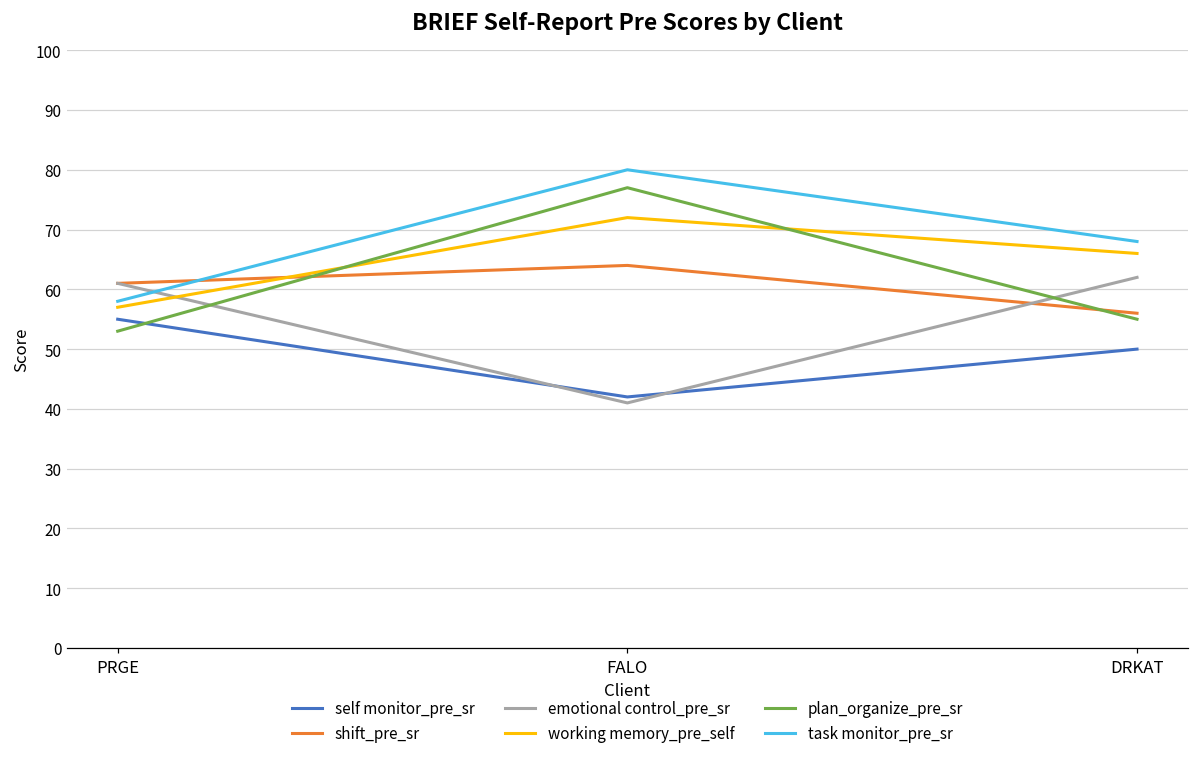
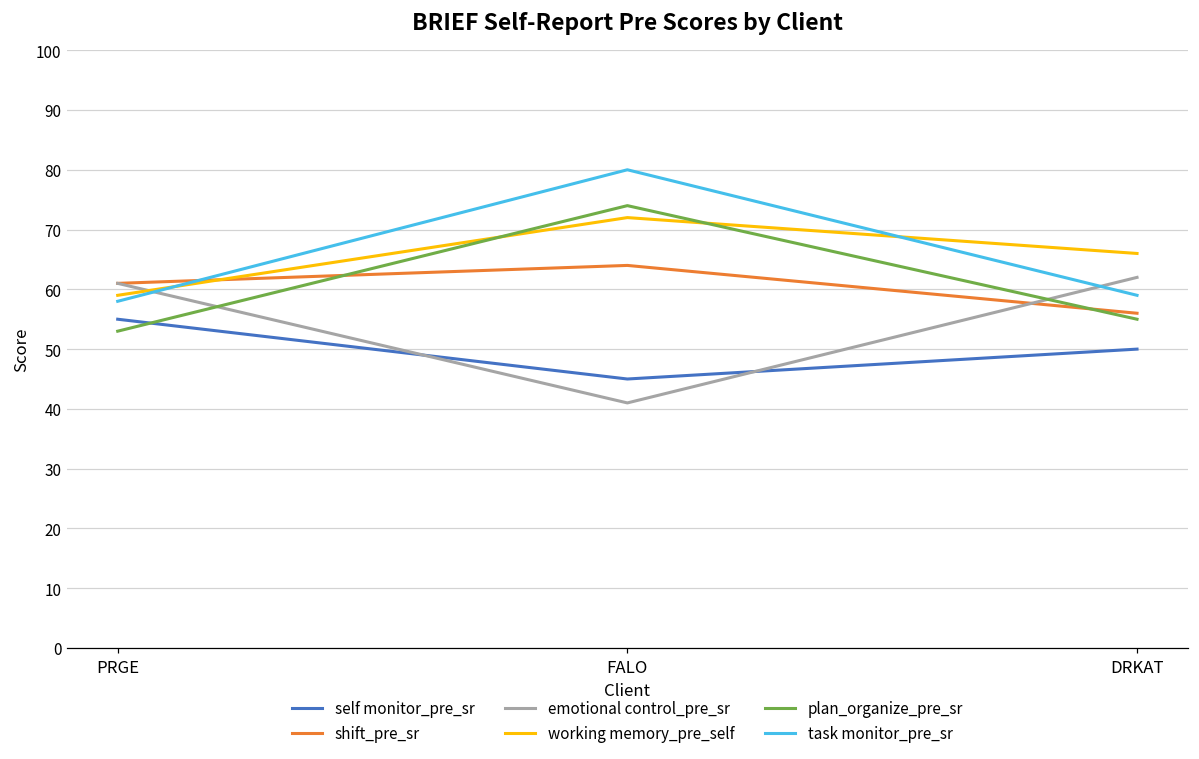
working memory_pre_self, PRGE: 57 -> 59
self monitor_pre_sr, FALO: 42 -> 45
plan_organize_pre_sr, FALO: 77 -> 74
task monitor_pre_sr, DRKAT: 68 -> 59
